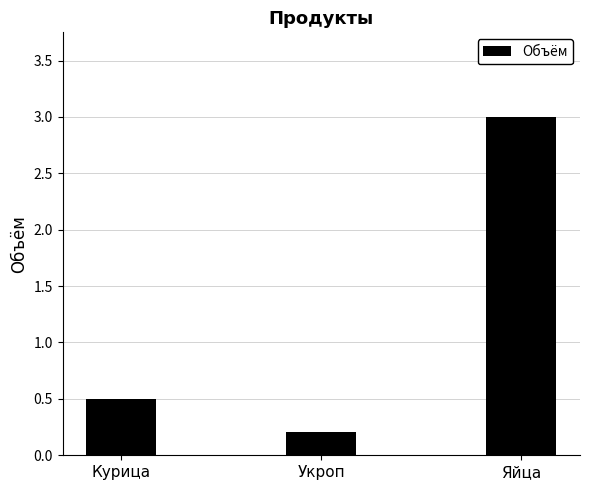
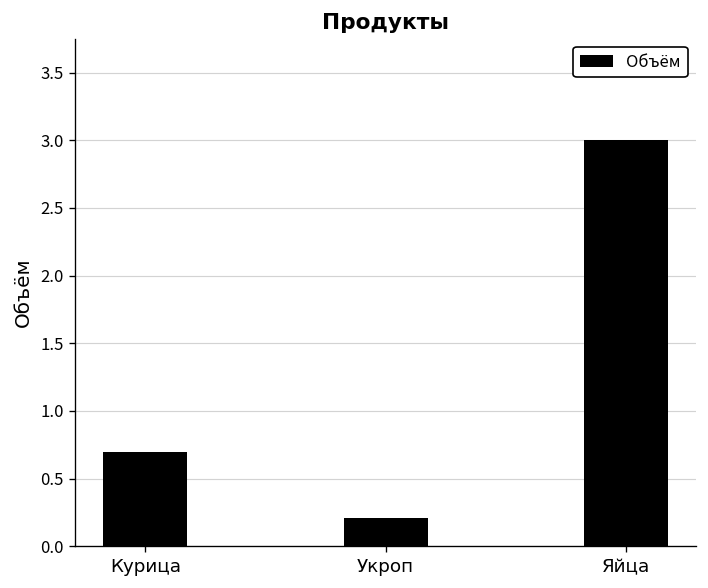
Курица: 0.5 -> 0.7
